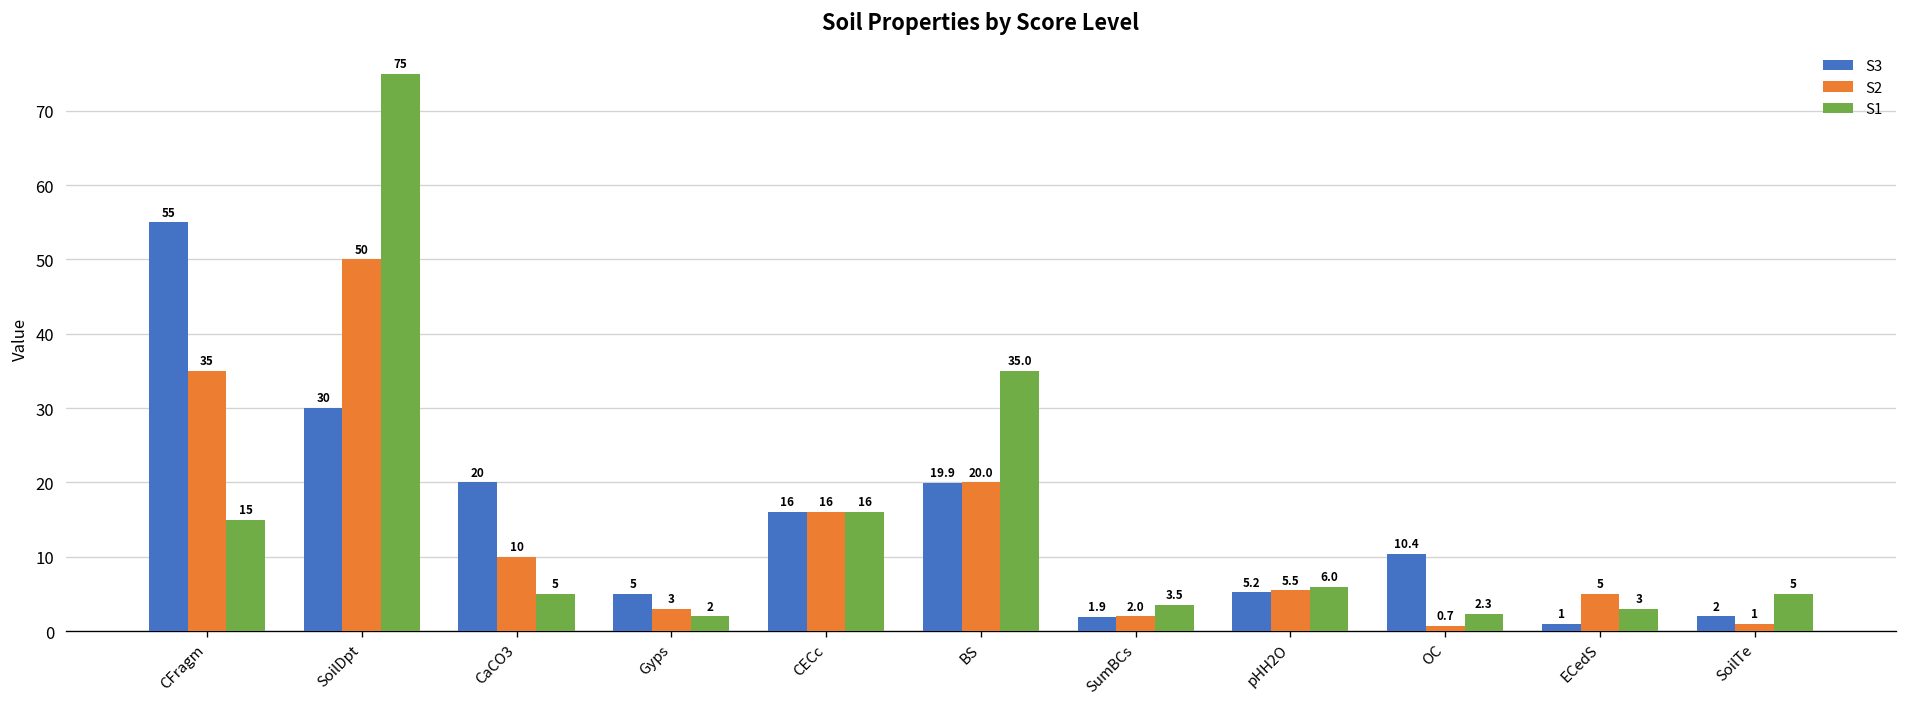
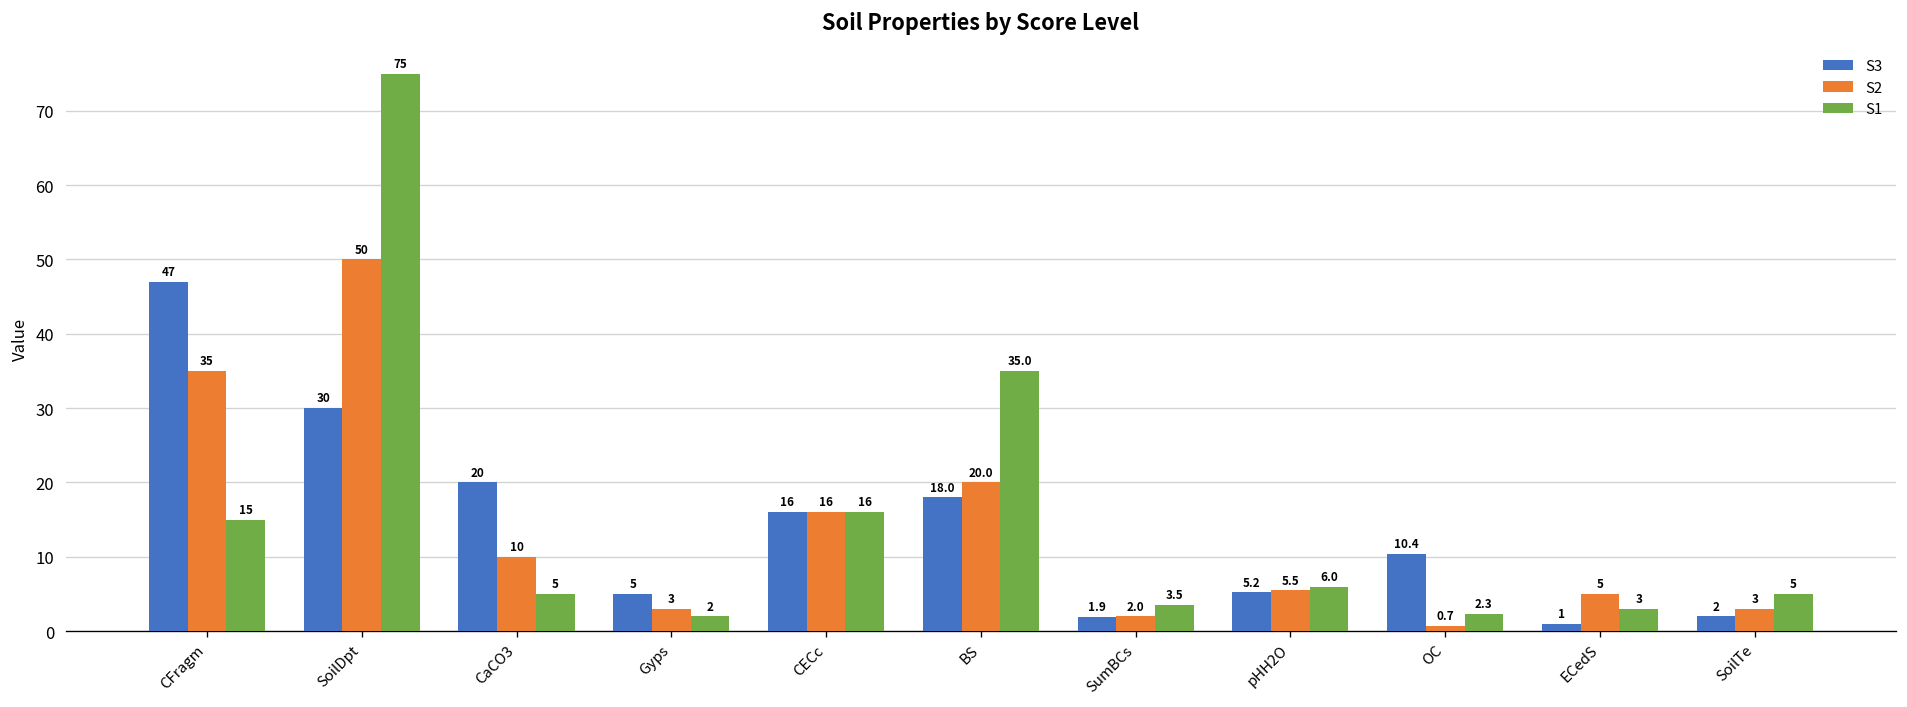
S3, CFragm: 55 -> 47
S3, BS: 19.9 -> 18.0
S2, SoilTe: 1 -> 3
